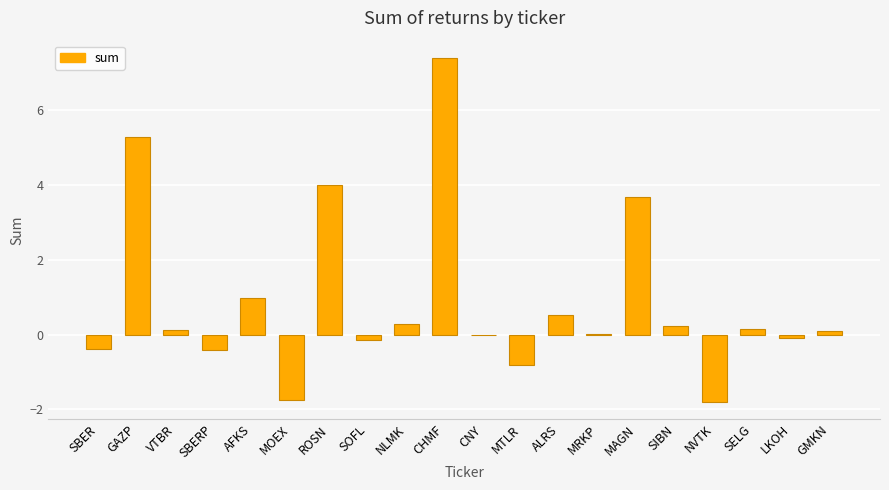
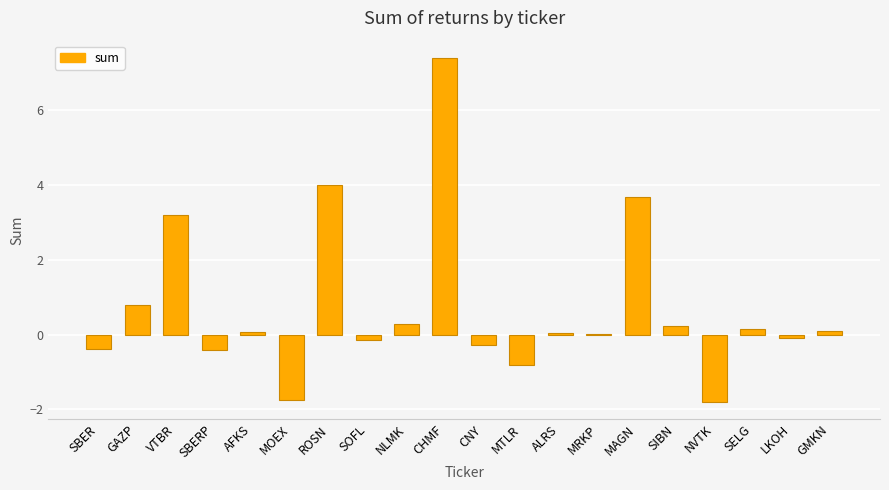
GAZP: 5.3 -> 0.8
VTBR: 0.1 -> 3.2
AFKS: 1.0 -> 0.1
CNY: 0.0 -> -0.3
ALRS: 0.5 -> 0.1
